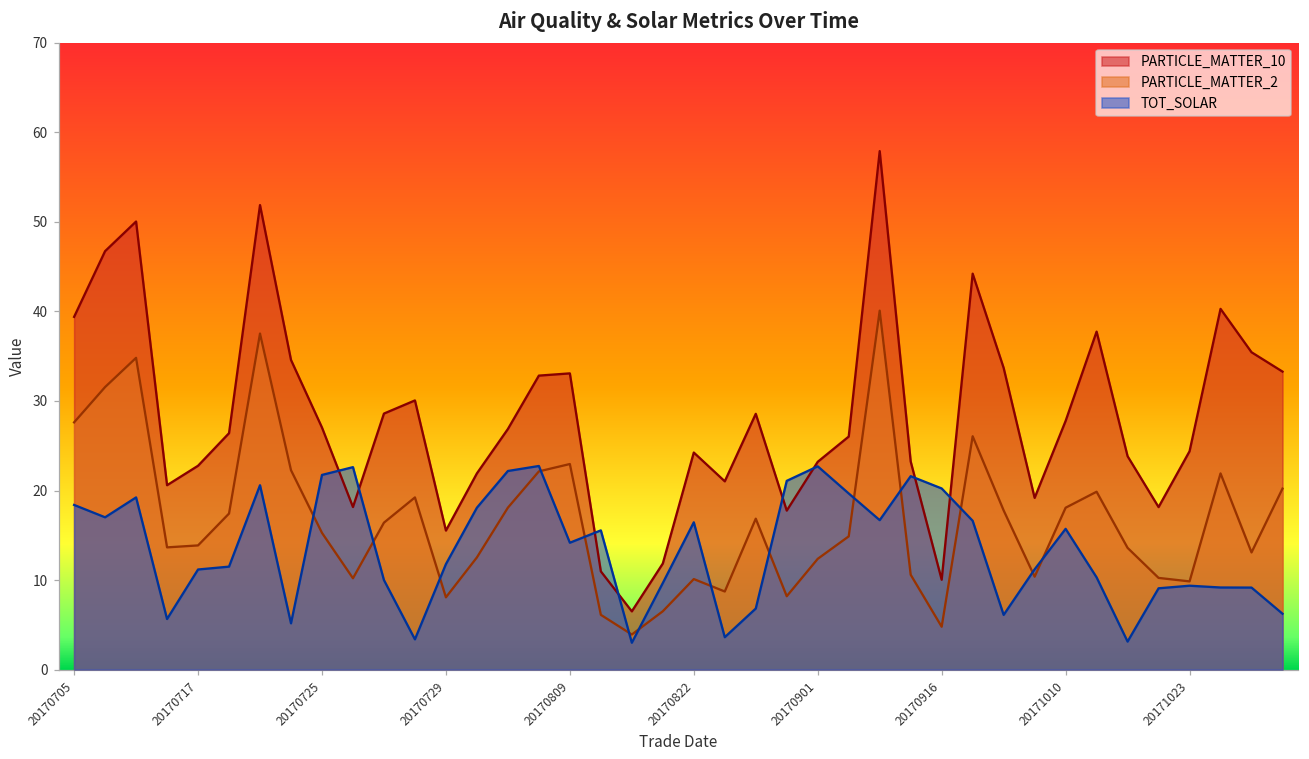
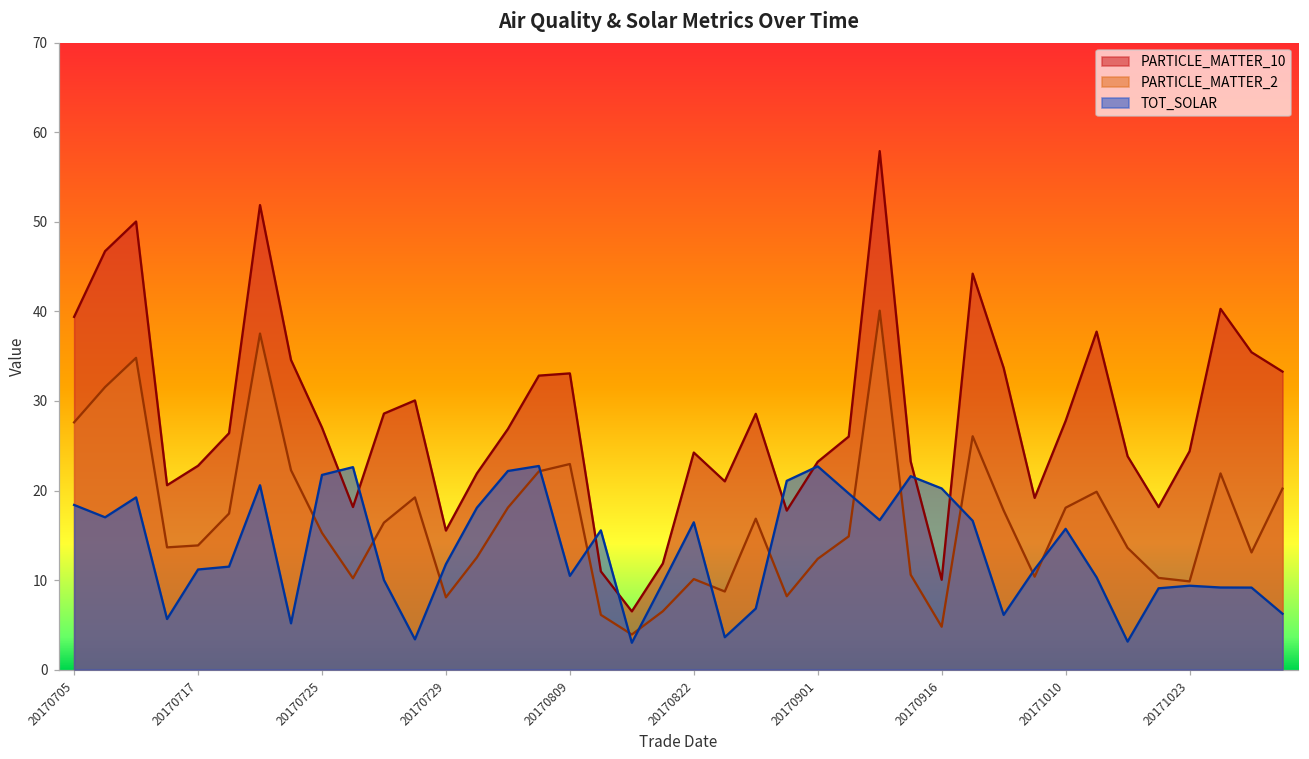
TOT_SOLAR, 20170809: 14 -> 10
